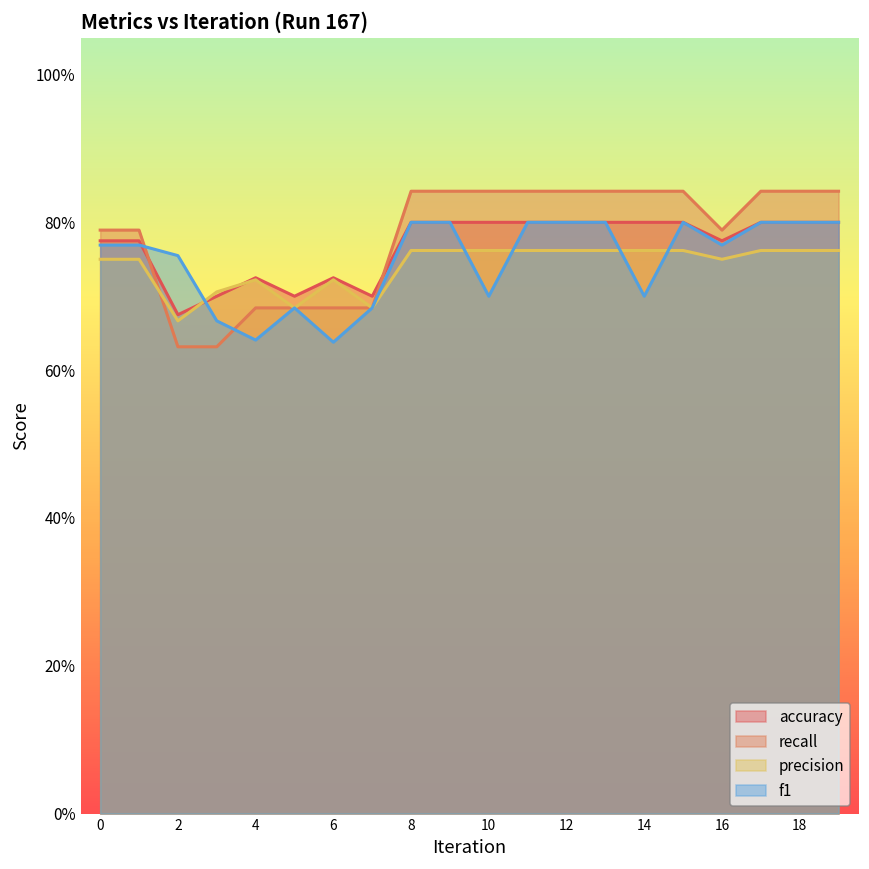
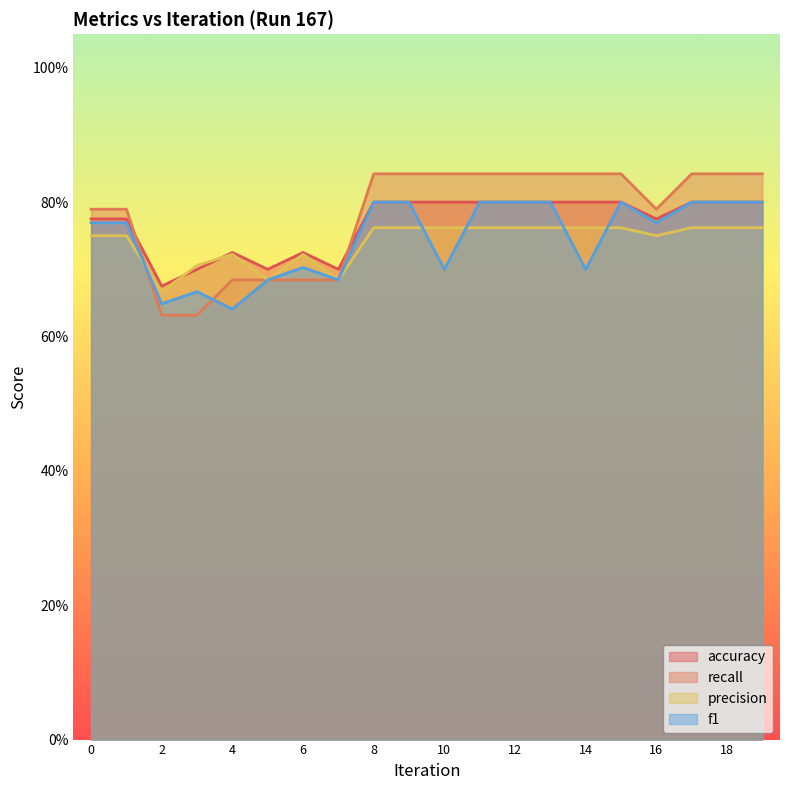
f1, 2: 75% -> 65%
f1, 6: 64% -> 70%
